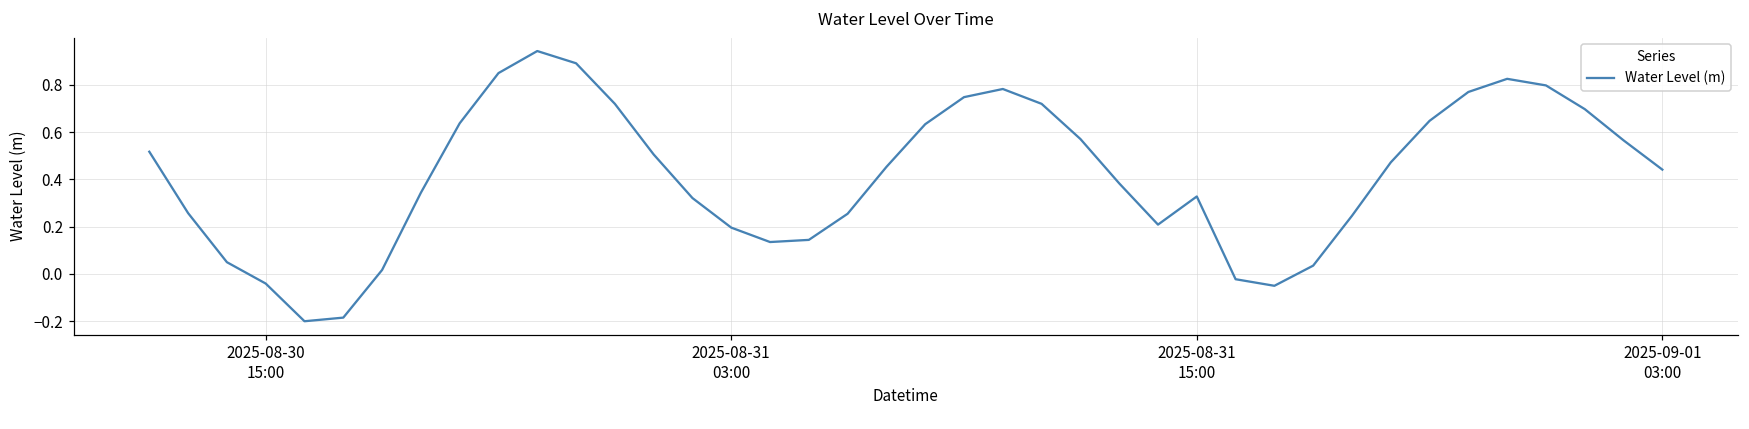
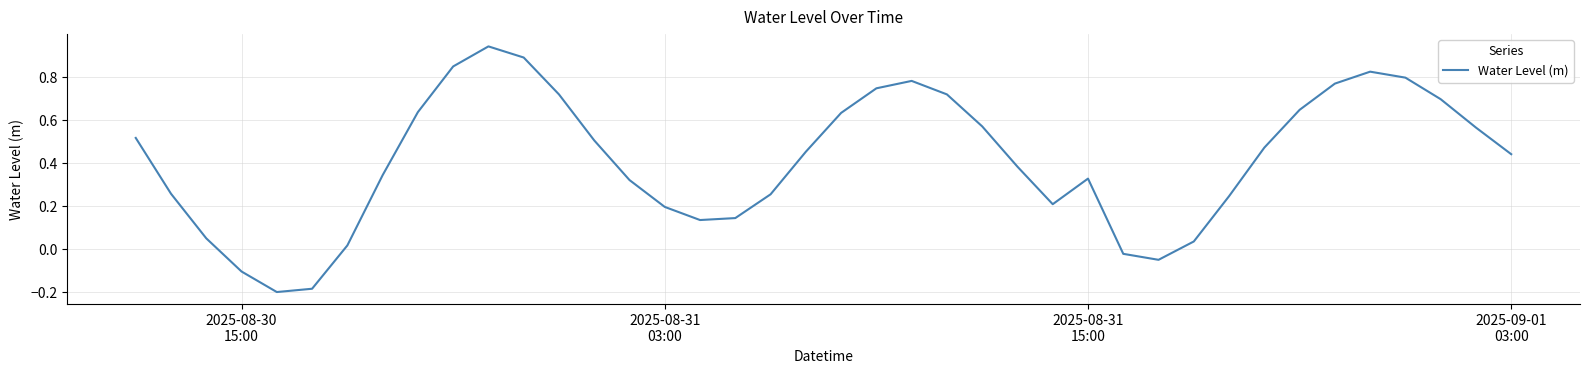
2025-08-30 15:00: -0.04 -> -0.10
